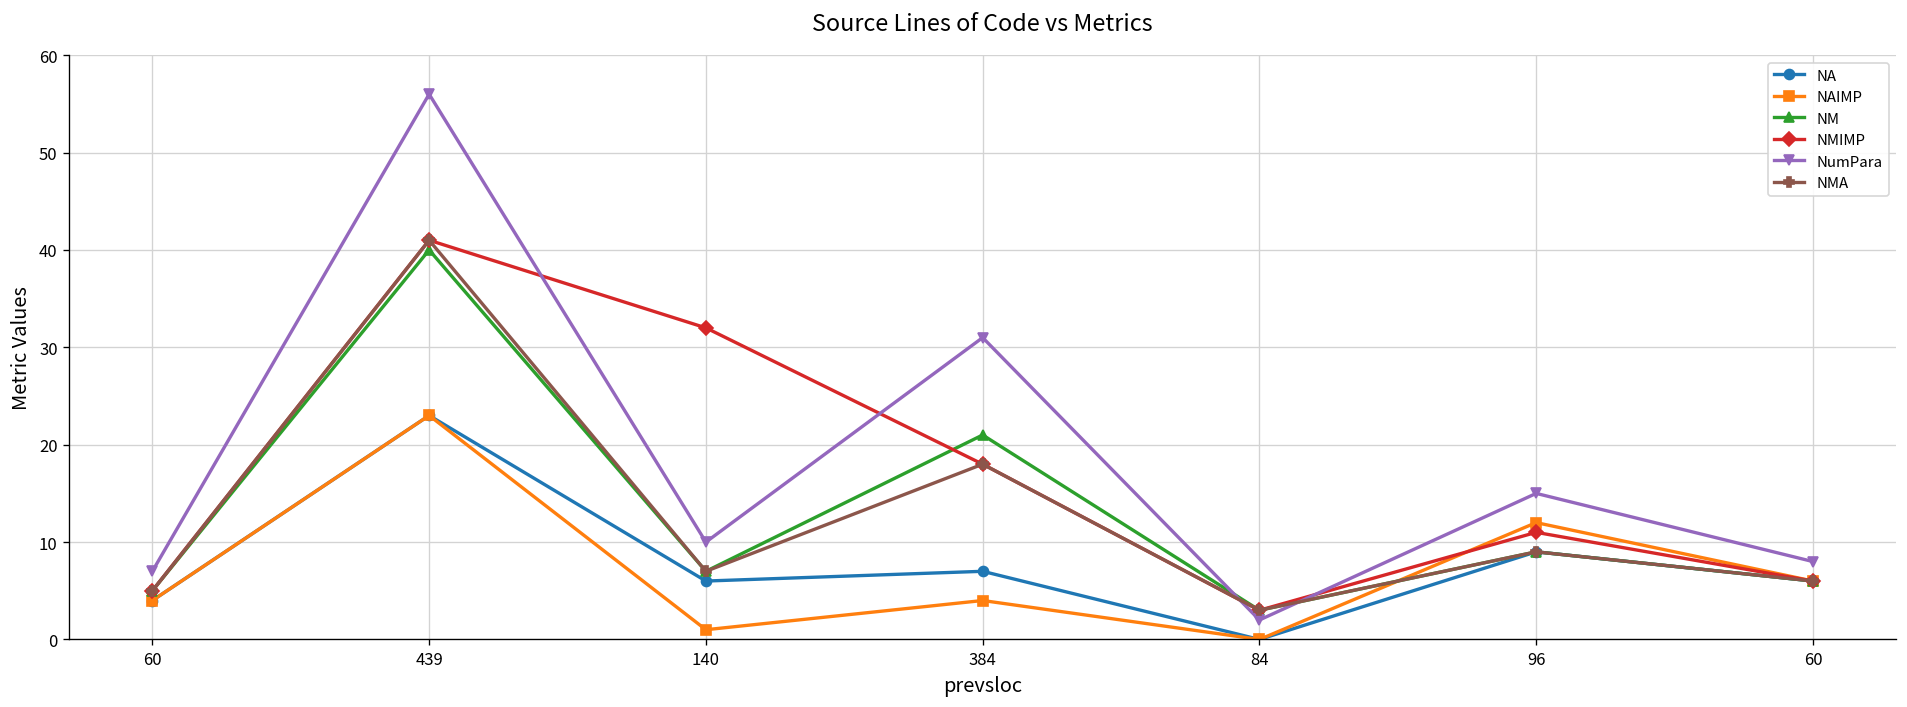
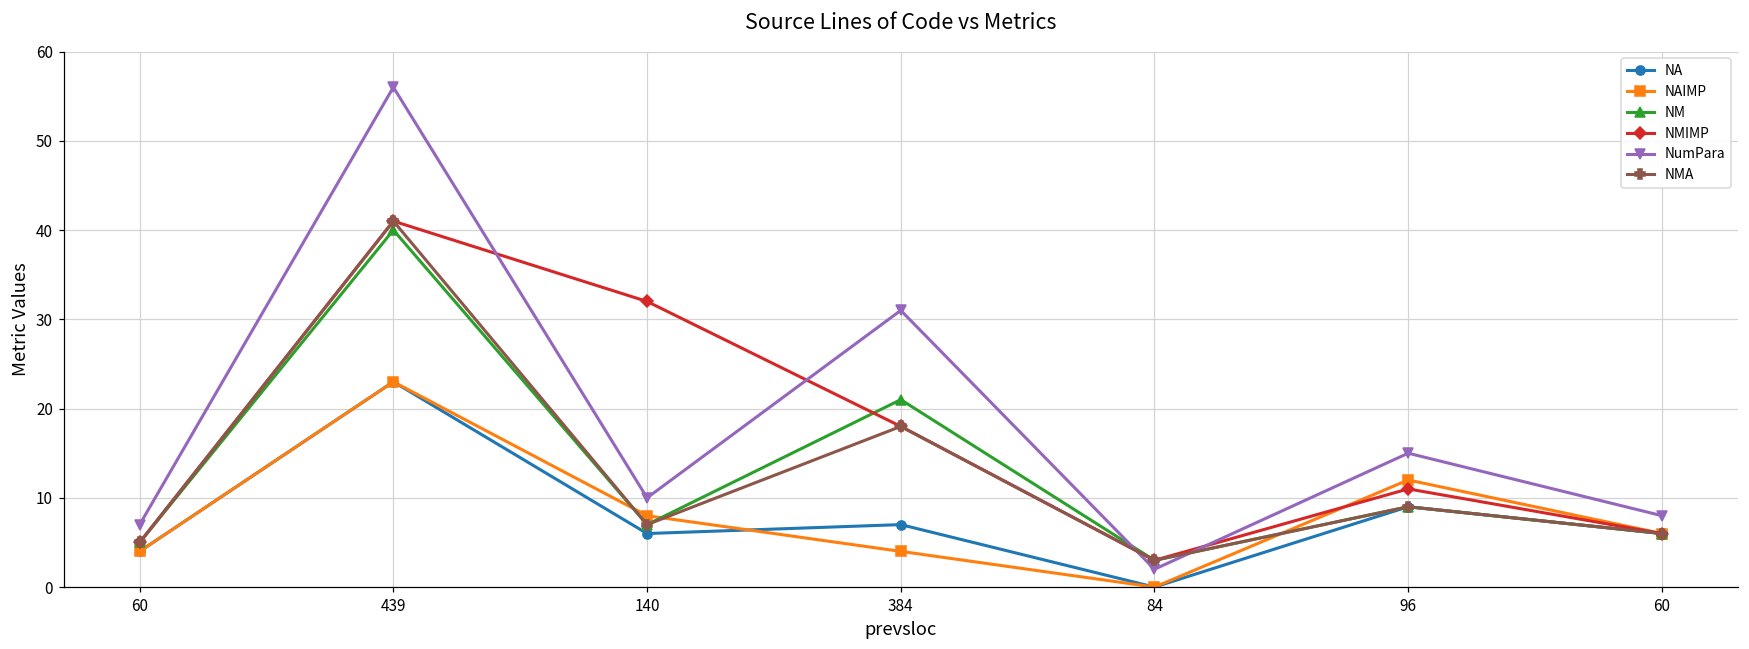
NAIMP, 140: 1 -> 8
